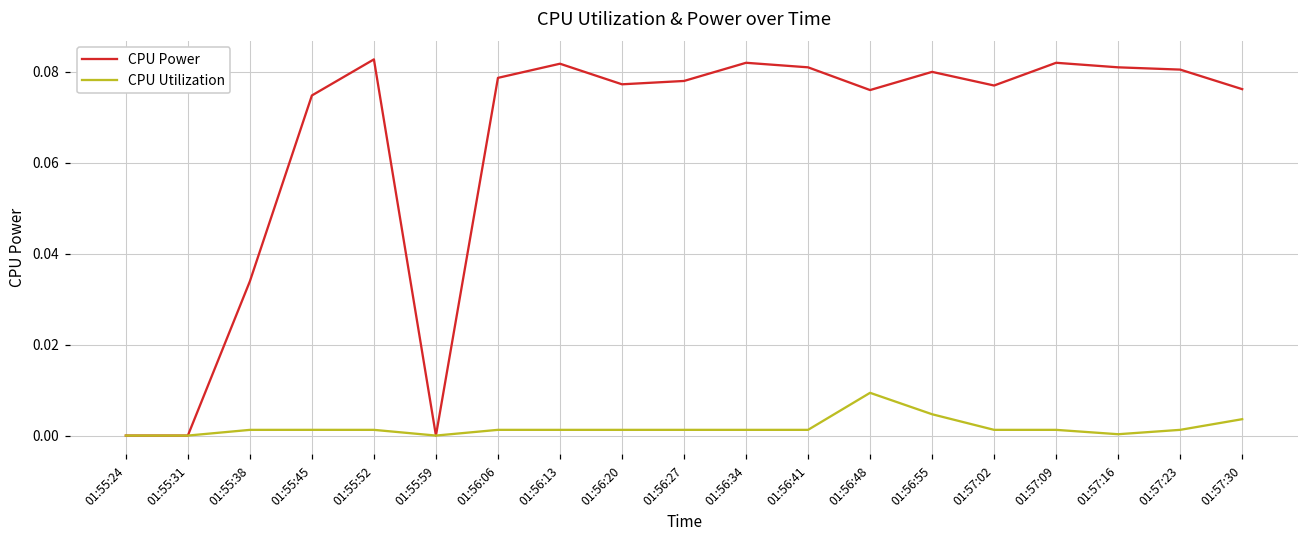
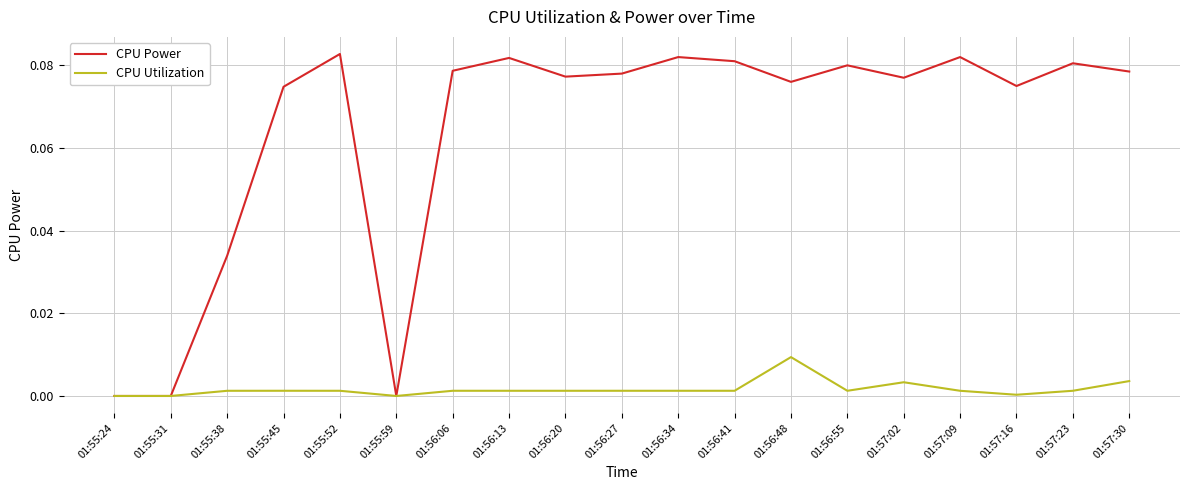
CPU Utilization, 01:56:55: 0.005 -> 0.001
CPU Utilization, 01:57:02: 0.001 -> 0.003
CPU Power, 01:57:16: 0.081 -> 0.075
CPU Power, 01:57:30: 0.076 -> 0.079
